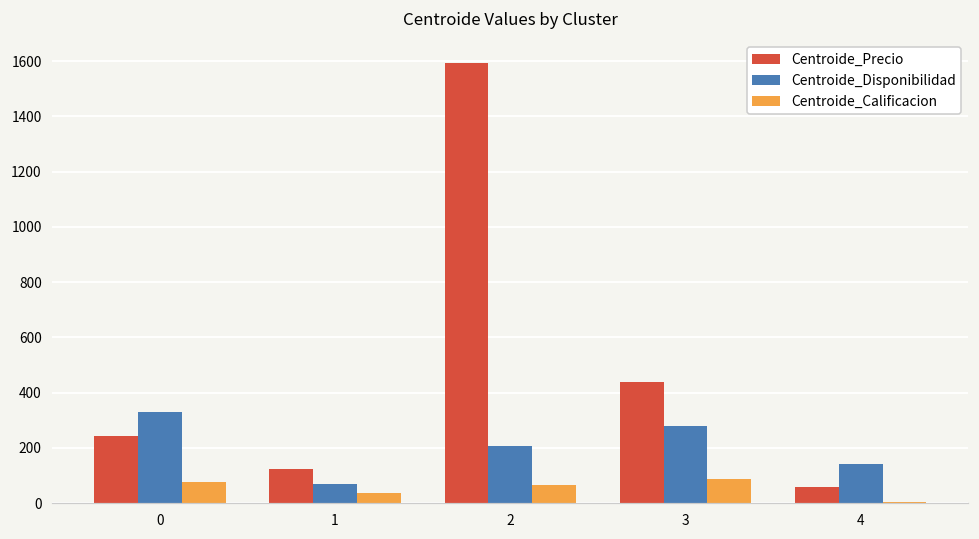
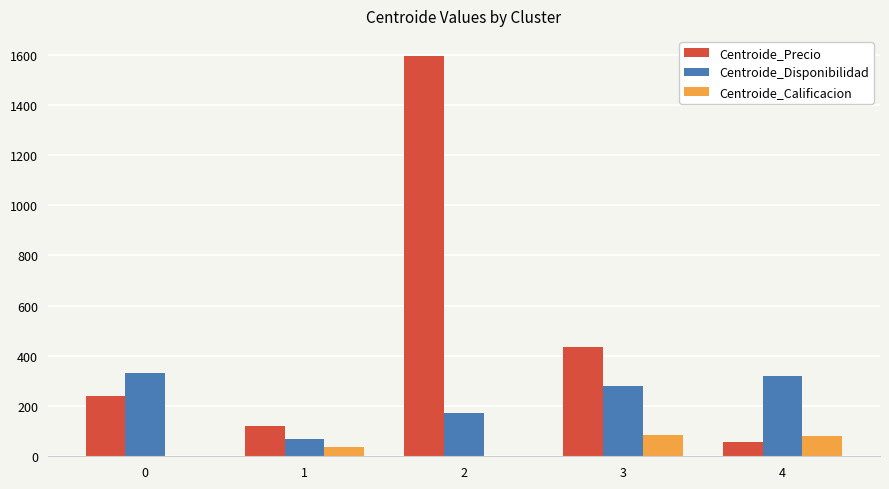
Centroide_Calificacion, 0: 80 -> 0
Centroide_Disponibilidad, 2: 210 -> 170
Centroide_Calificacion, 2: 60 -> 0
Centroide_Disponibilidad, 4: 140 -> 320
Centroide_Calificacion, 4: 0 -> 80
